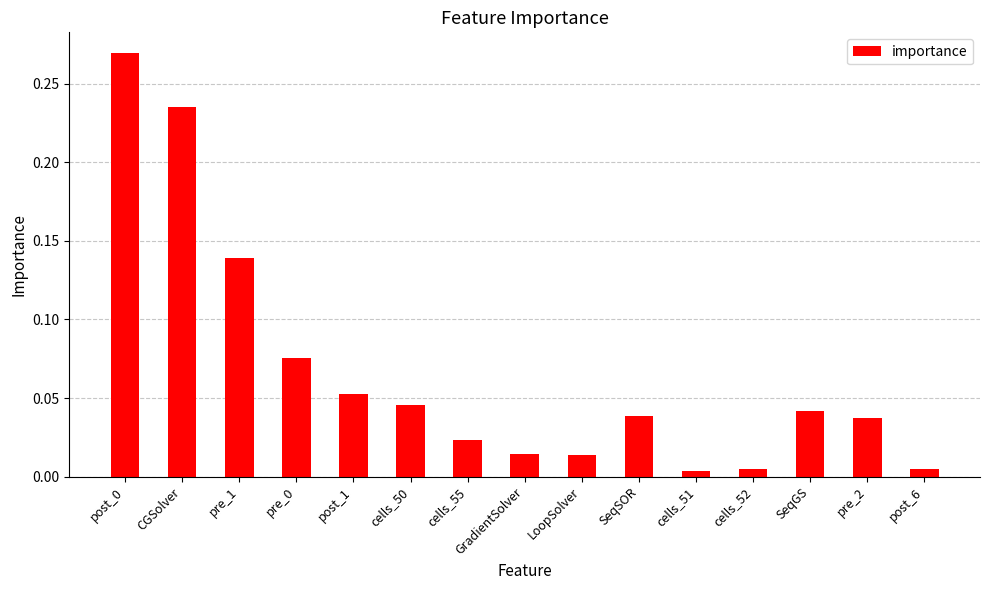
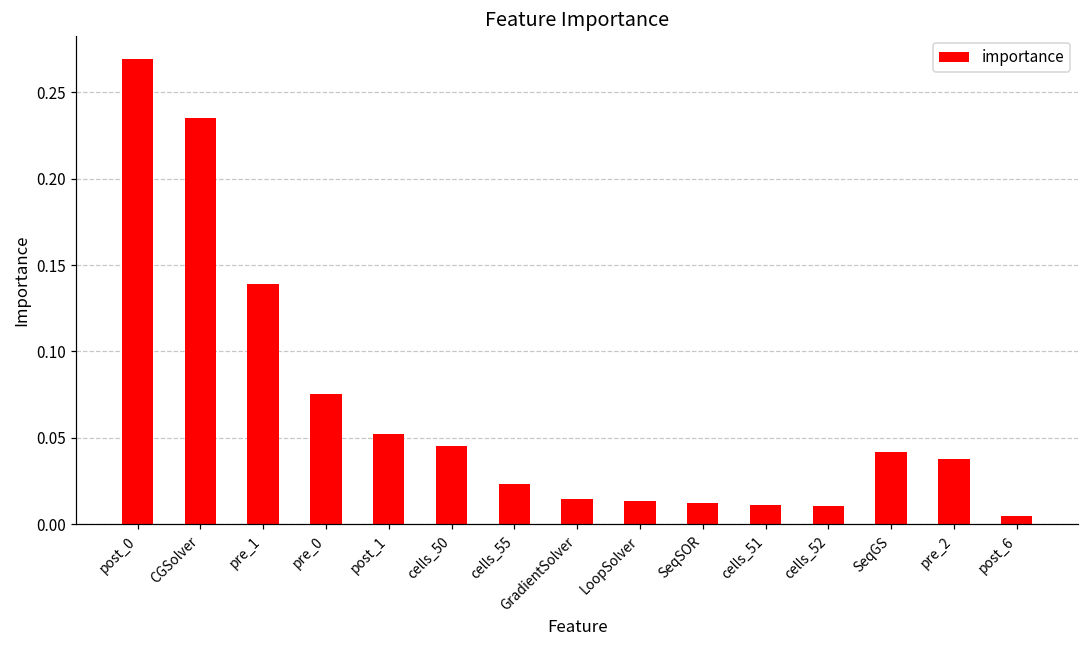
SeqSOR: 0.038 -> 0.012
cells_51: 0.004 -> 0.011
cells_52: 0.005 -> 0.010
